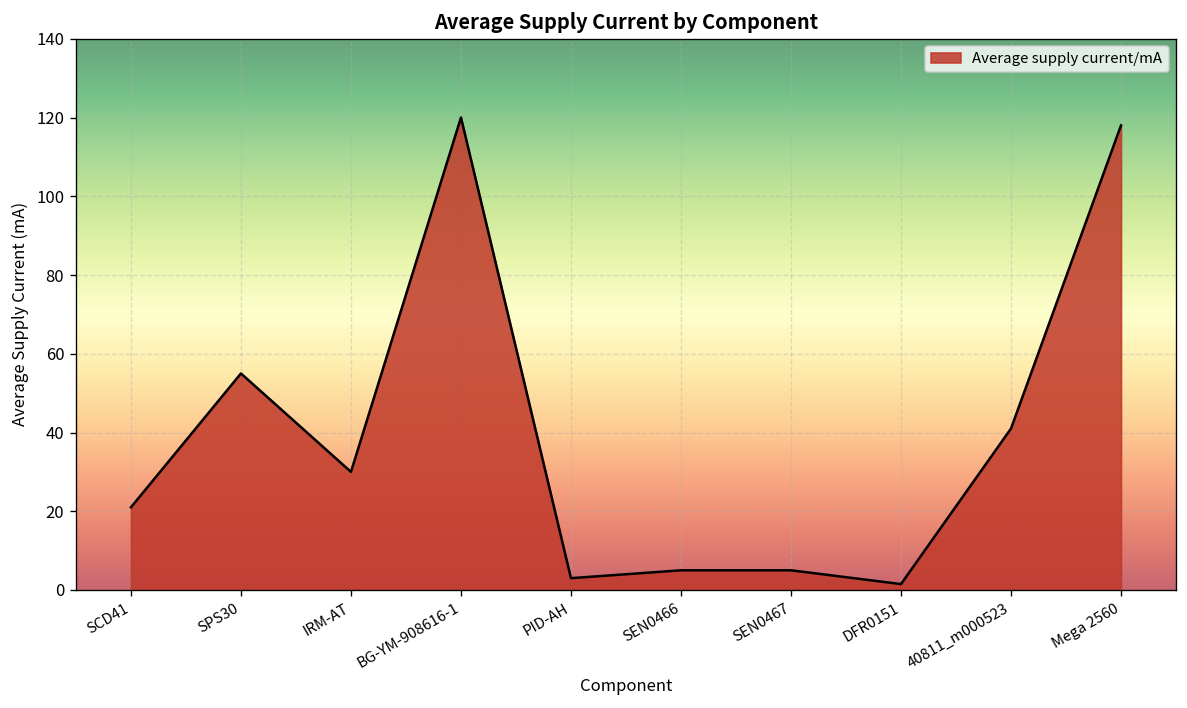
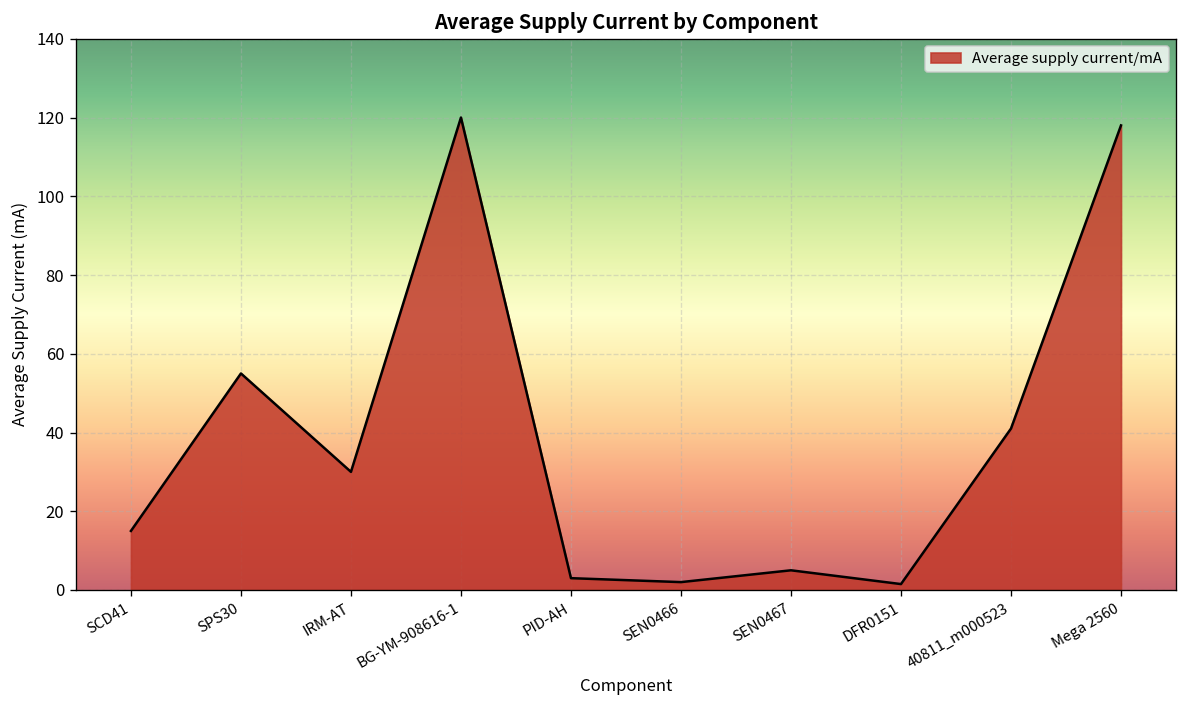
SCD41: 21 -> 15
SEN0466: 5 -> 2
